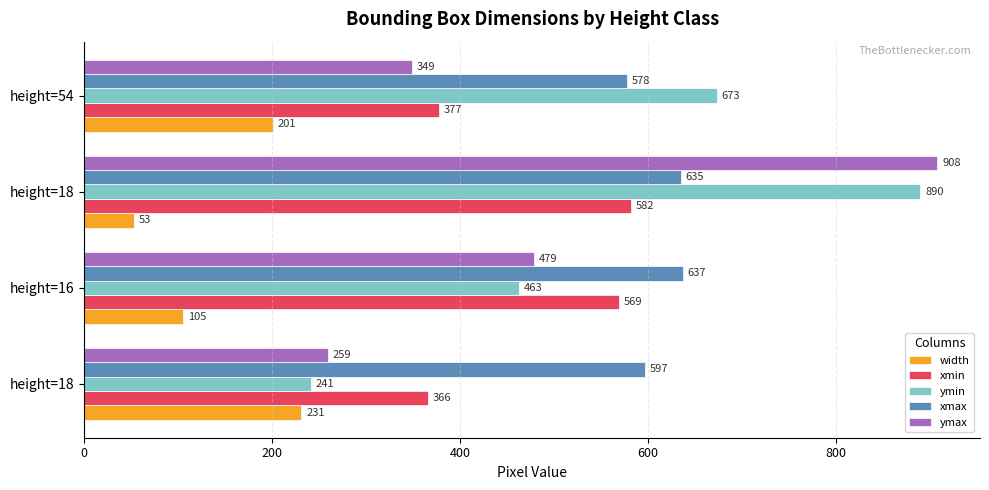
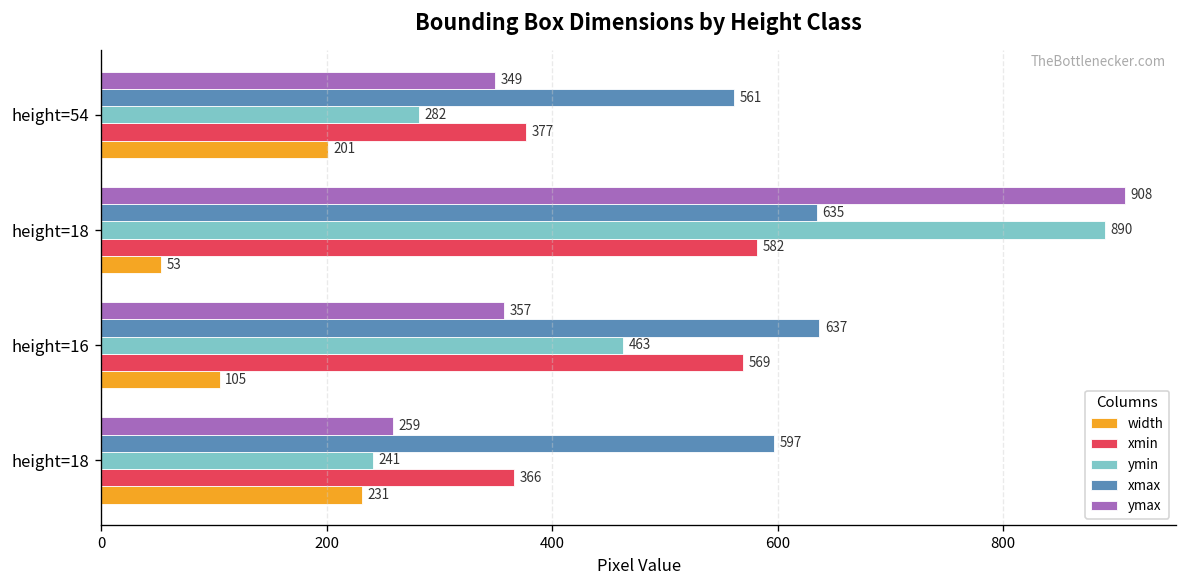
xmax, height=54: 578 -> 561
ymin, height=54: 673 -> 282
ymax, height=16: 479 -> 357
